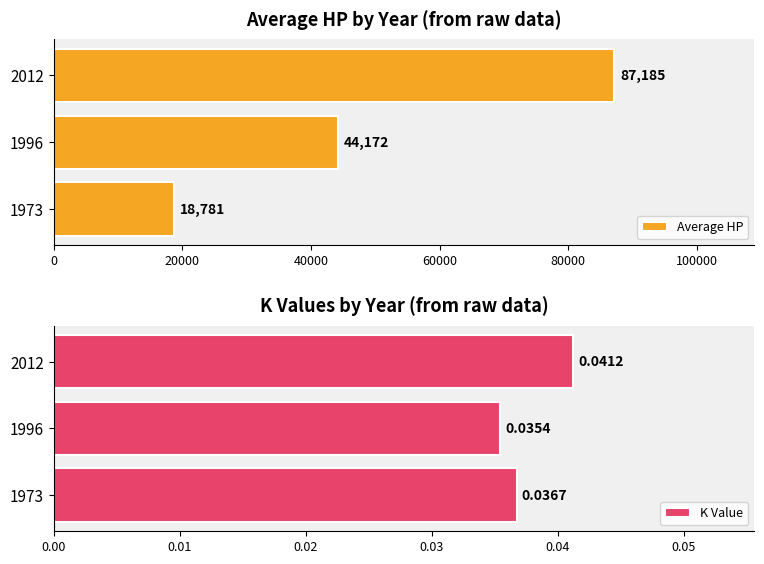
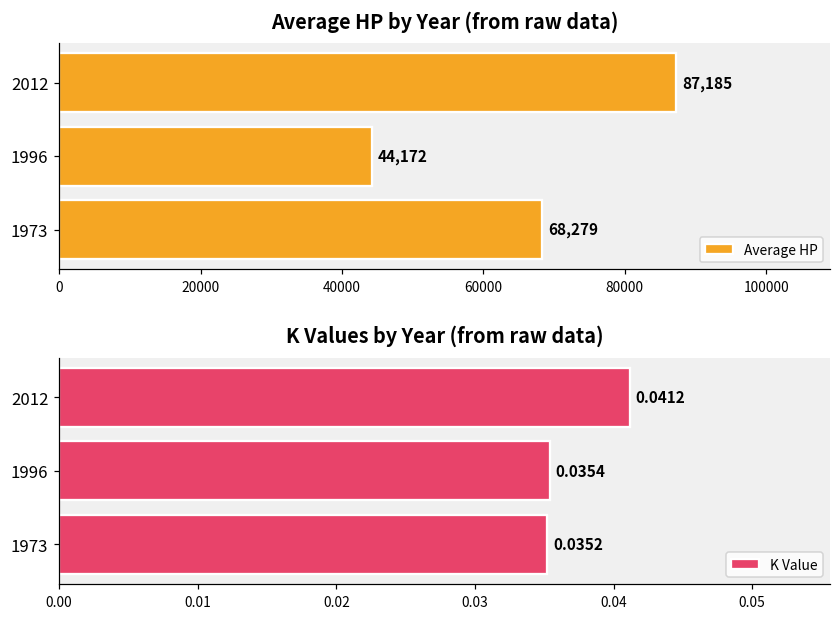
Average HP by Year (from raw data), 1973: 18,781 -> 68,279
K Values by Year (from raw data), 1973: 0.0367 -> 0.0352
